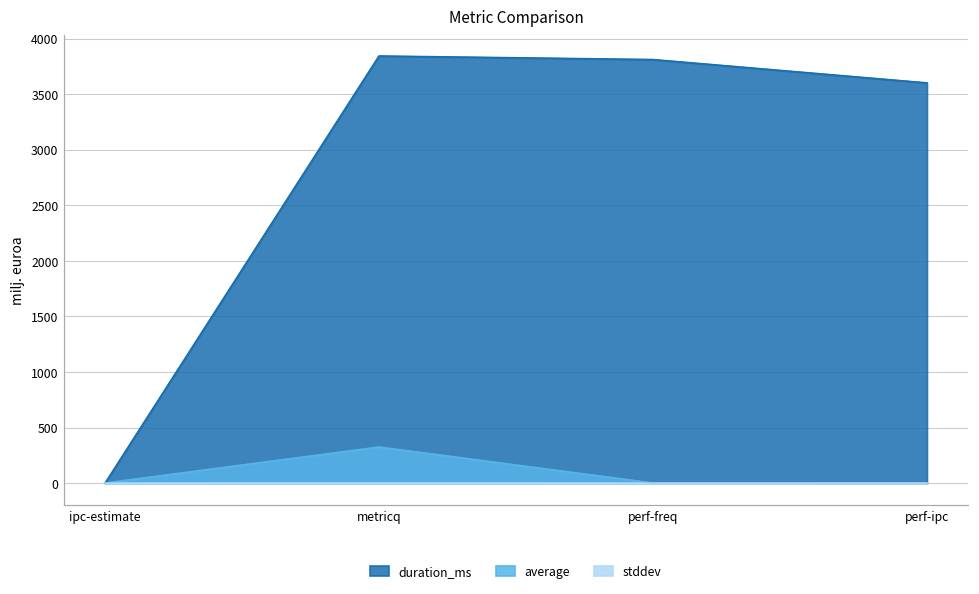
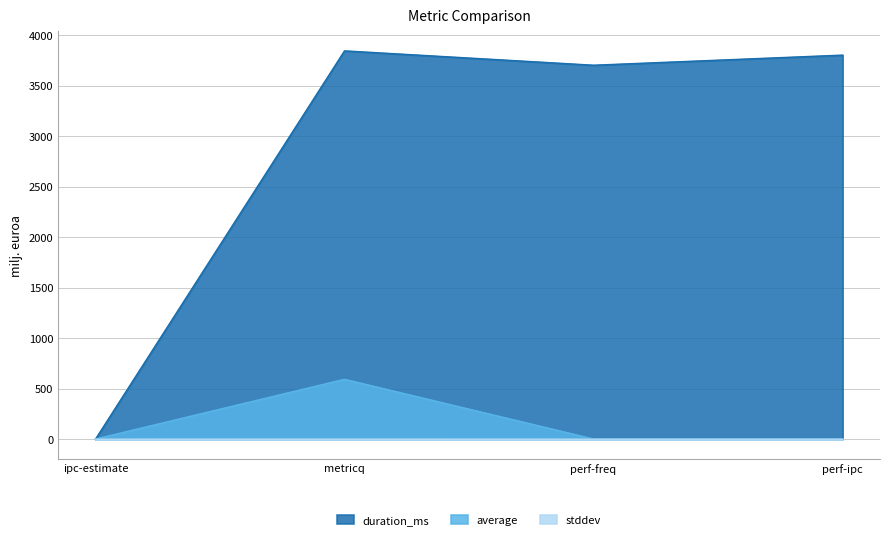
average, metricq: 330 -> 590
duration_ms, perf-freq: 3810 -> 3700
duration_ms, perf-ipc: 3600 -> 3800
